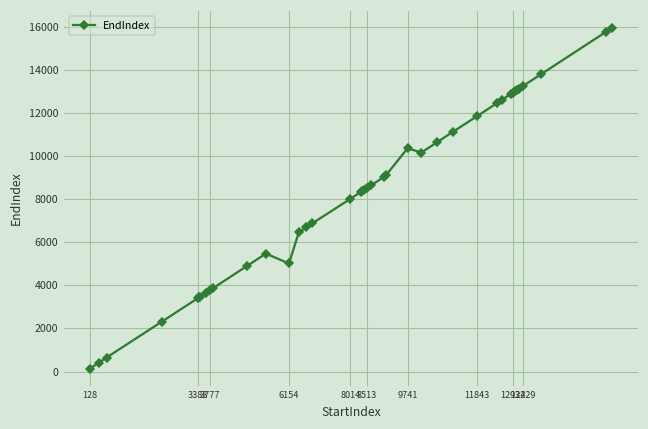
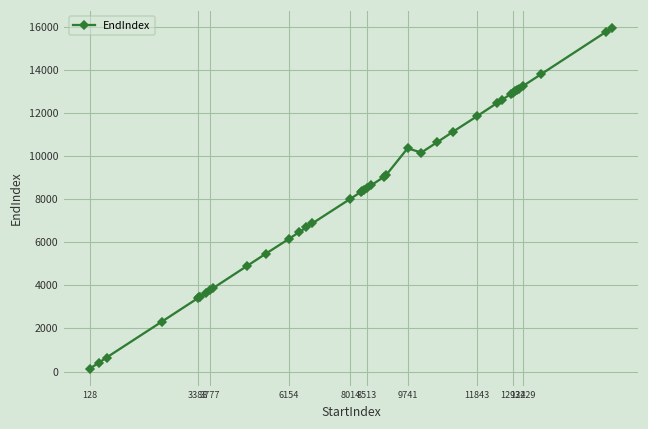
6154: 5000 -> 6200
